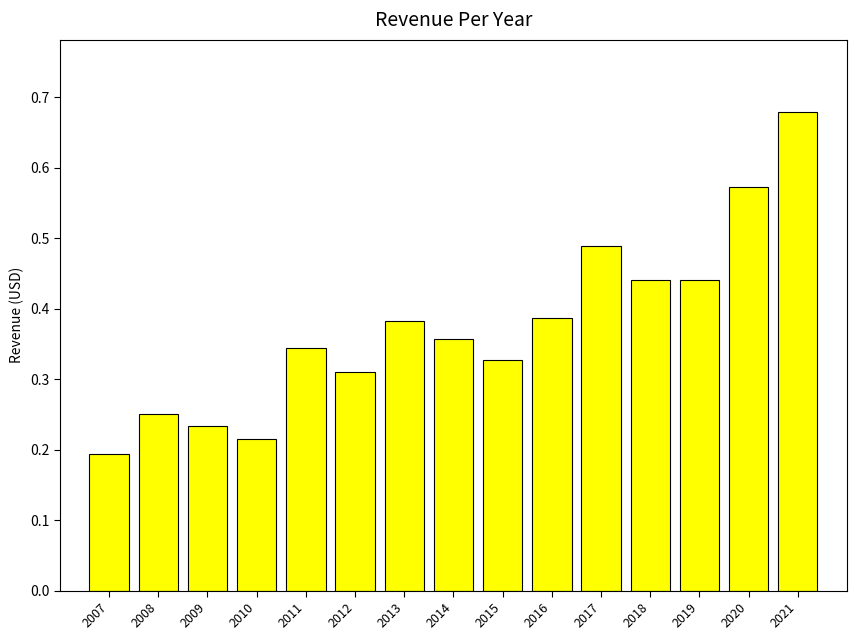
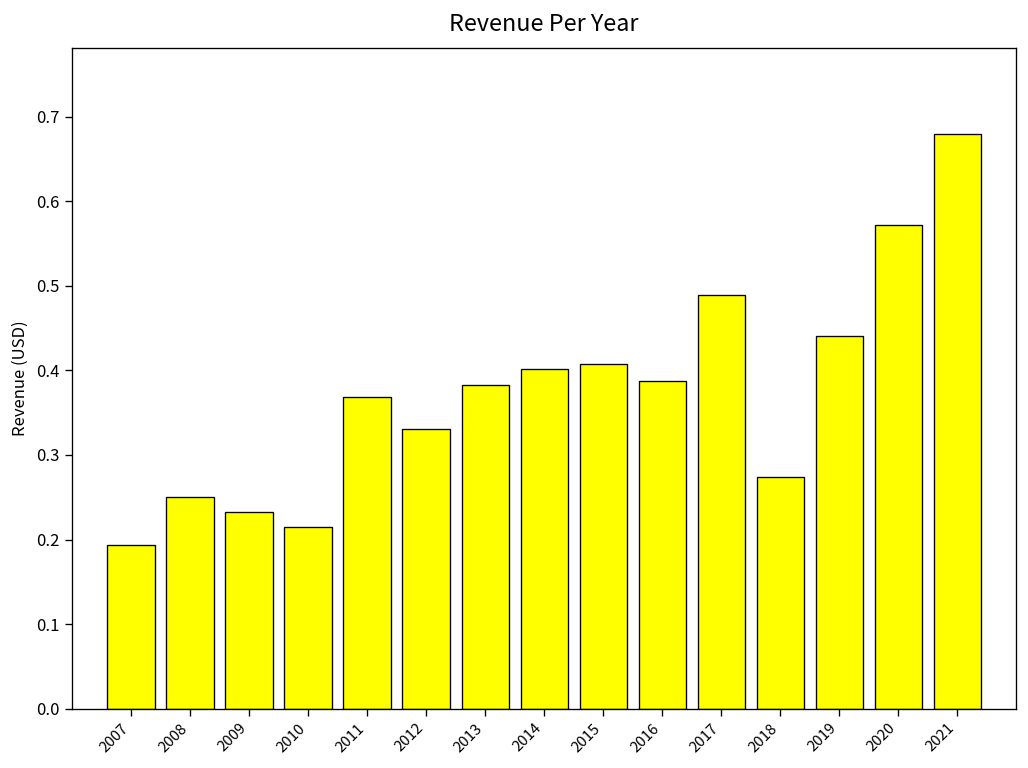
2011: 0.34 -> 0.37
2012: 0.31 -> 0.33
2014: 0.36 -> 0.40
2015: 0.33 -> 0.41
2018: 0.44 -> 0.27
